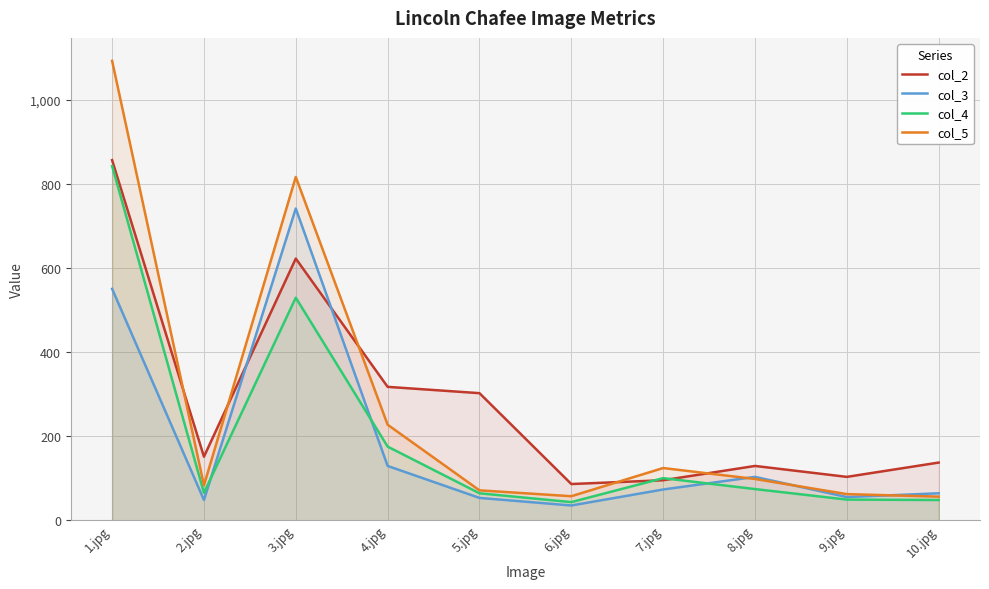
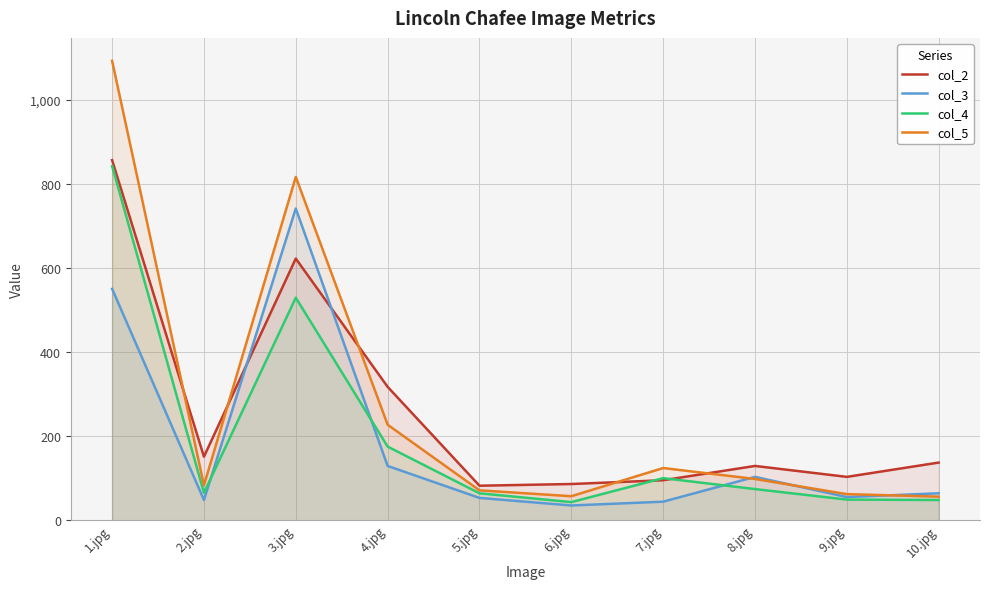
col_2, 5.jpg: 300 -> 80
col_3, 7.jpg: 70 -> 40
